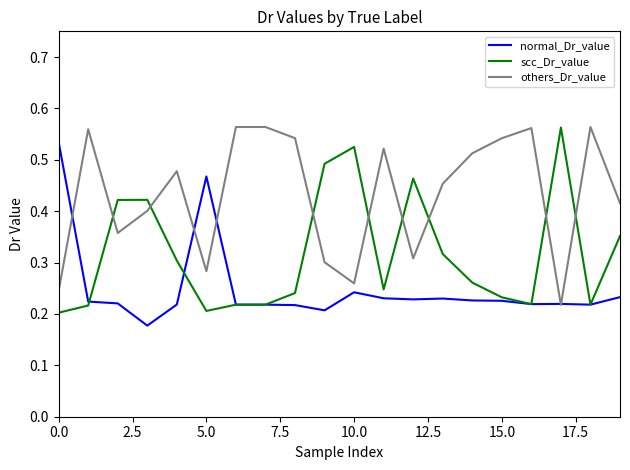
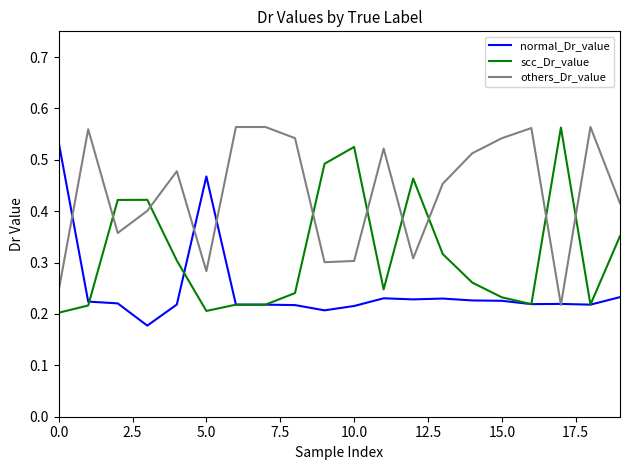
normal_Dr_value, 10.0: 0.24 -> 0.22
others_Dr_value, 10.0: 0.26 -> 0.30
